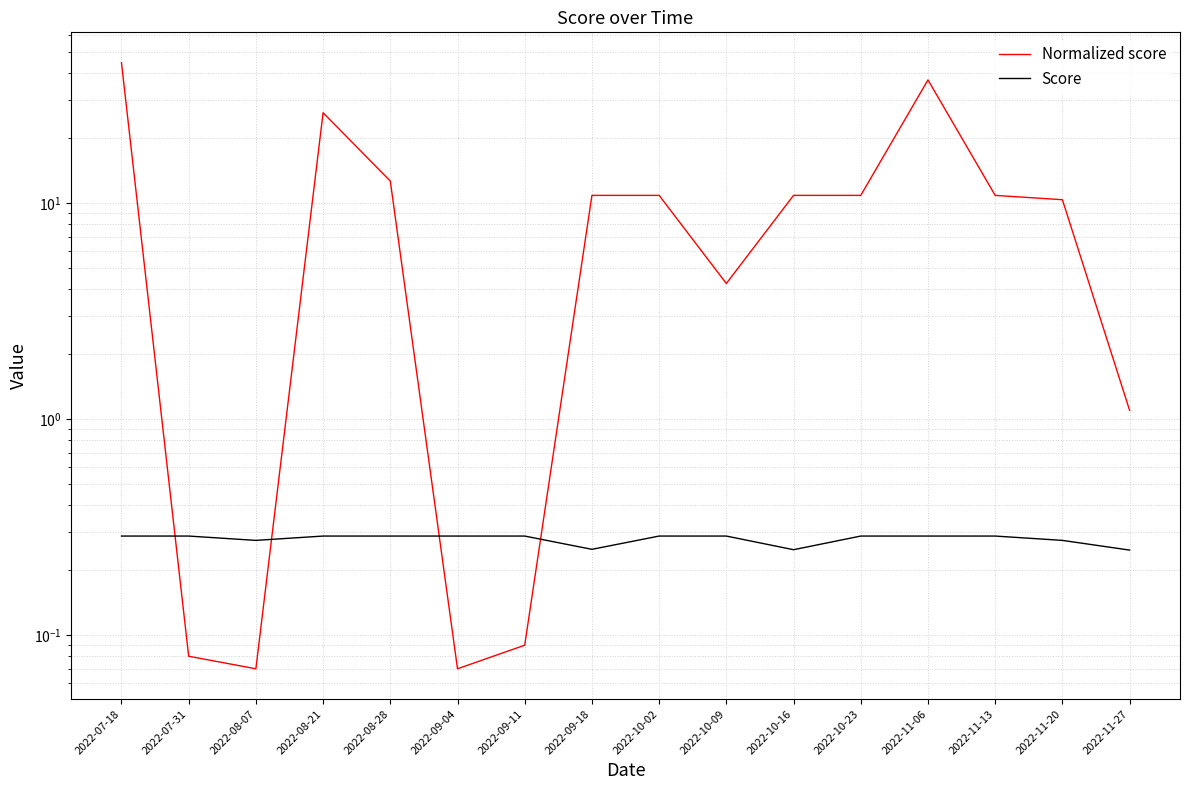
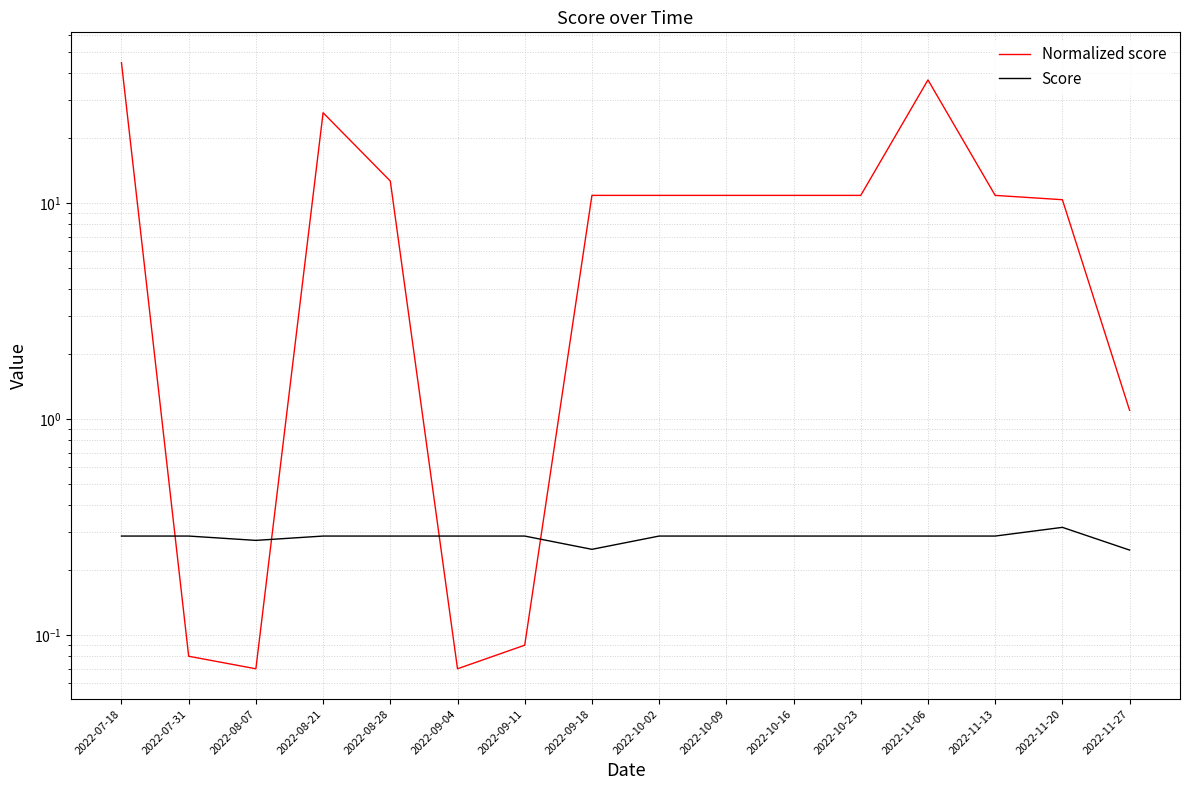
Normalized score, 2022-10-09: 4.3 -> 11
Score, 2022-10-16: 0.25 -> 0.29
Score, 2022-11-20: 0.28 -> 0.32
